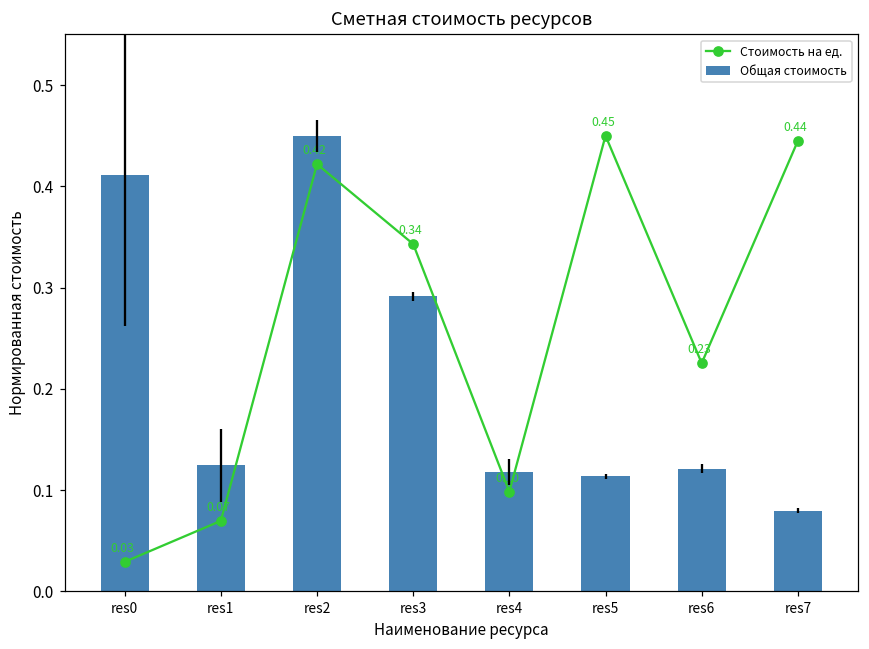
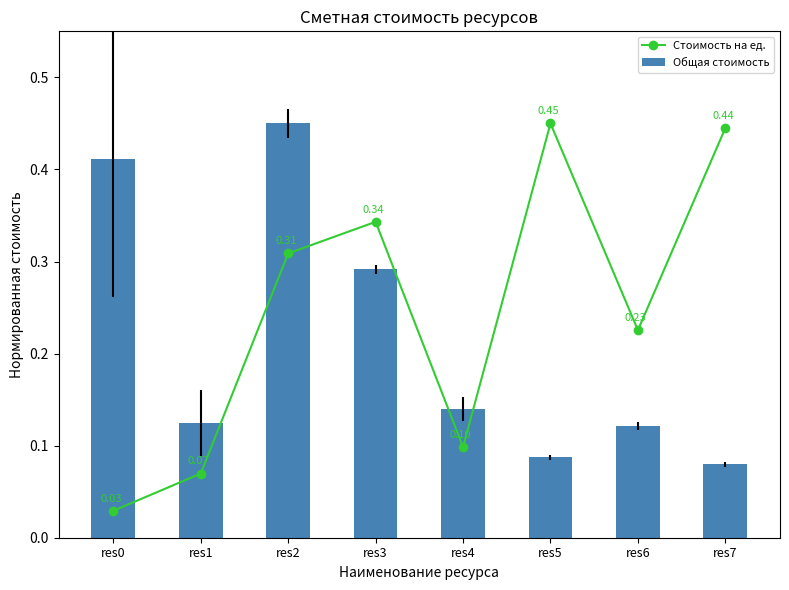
Стоимость на ед., res2: 0.42 -> 0.31
Общая стоимость, res4: 0.12 -> 0.14
Общая стоимость, res5: 0.11 -> 0.09
